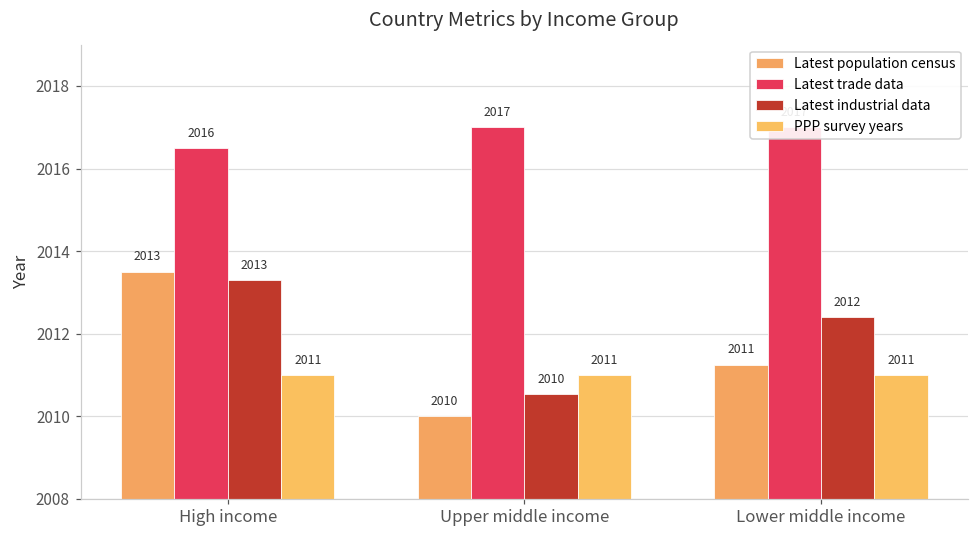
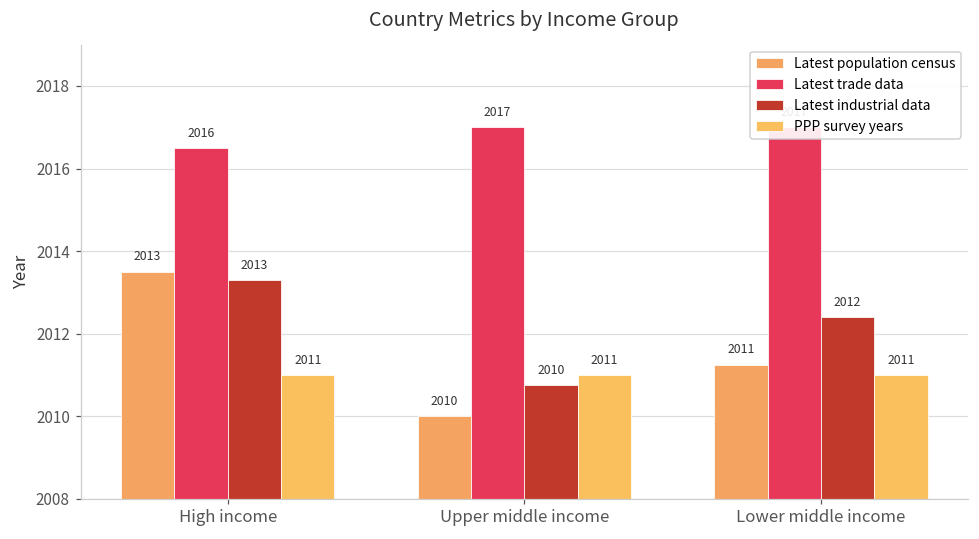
Latest industrial data, Upper middle income: 2010.5 -> 2010.8
